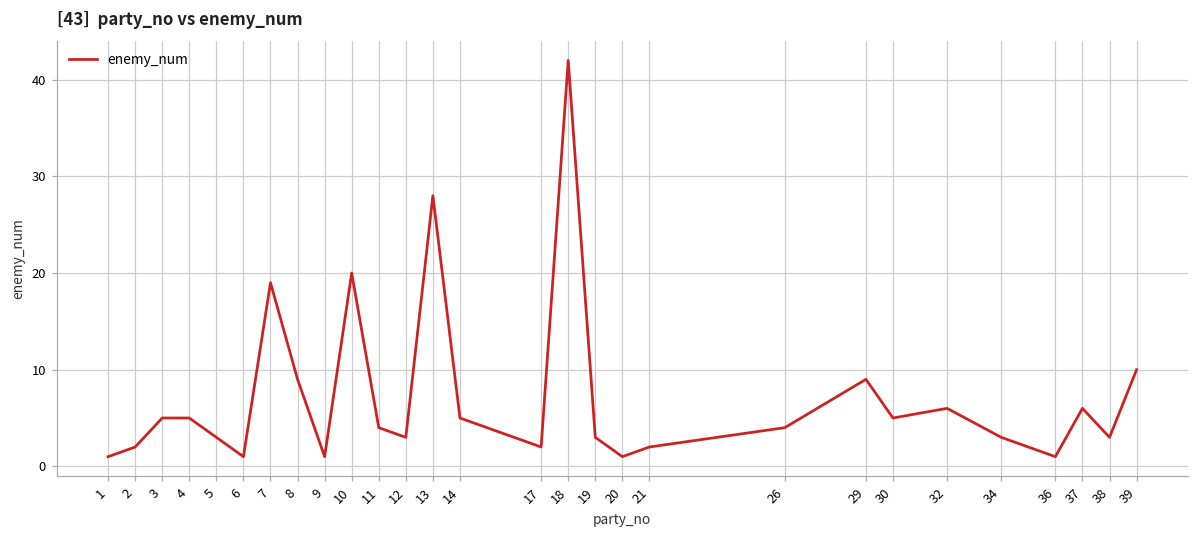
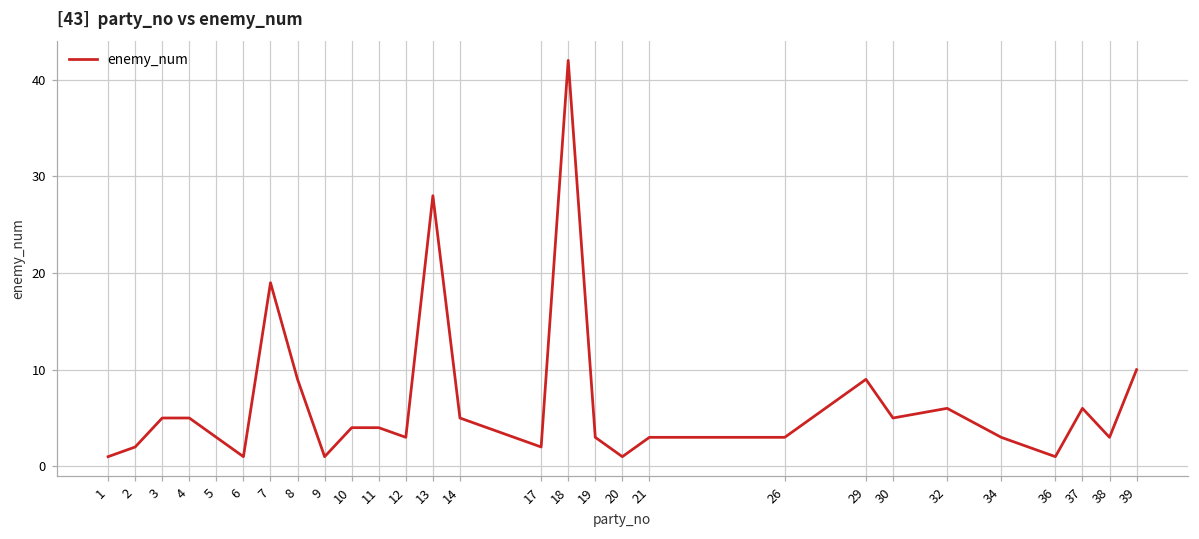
10: 20 -> 4
21: 2 -> 3
26: 4 -> 3
